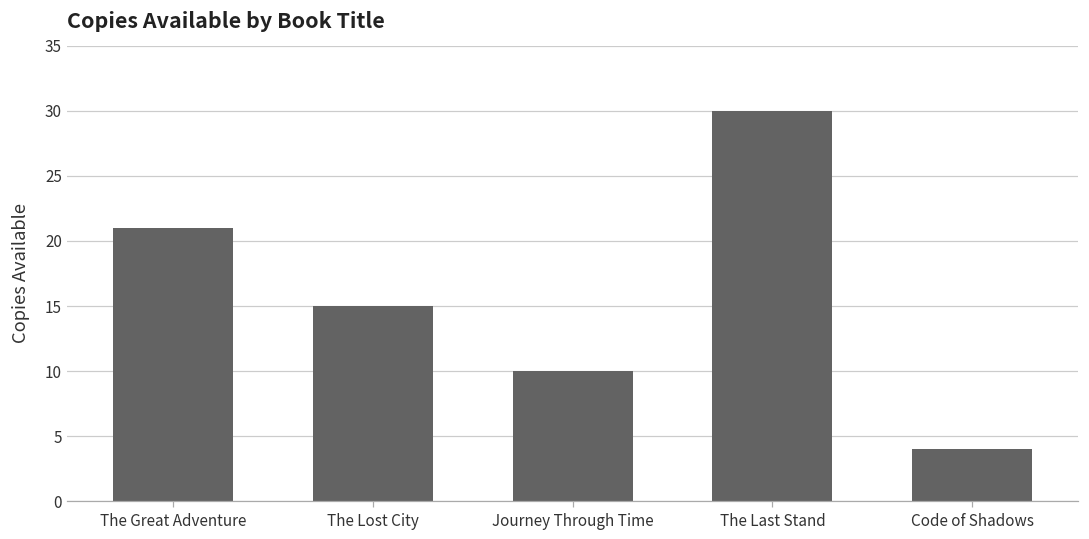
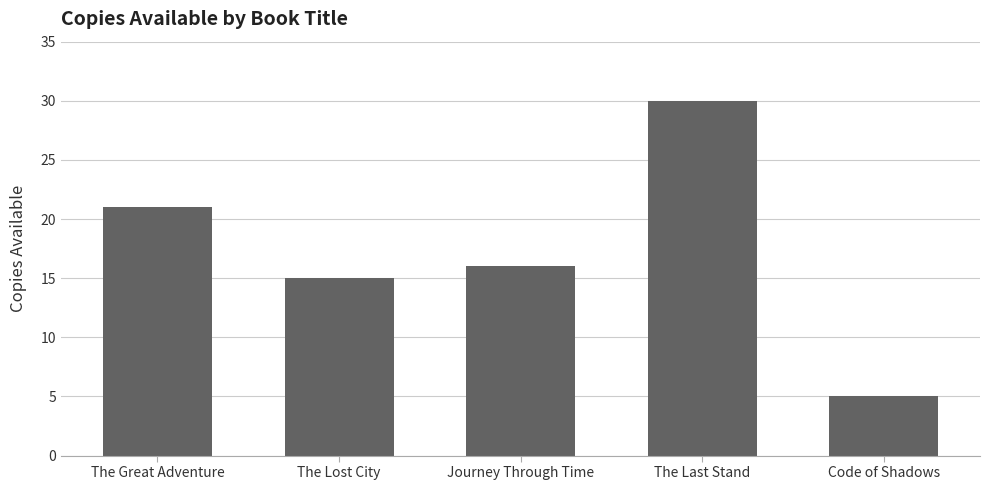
Journey Through Time: 10 -> 16
Code of Shadows: 4 -> 5
